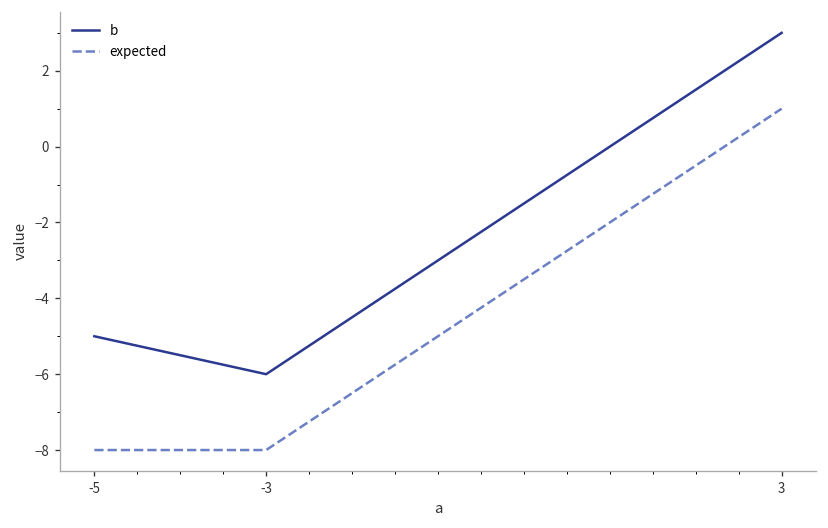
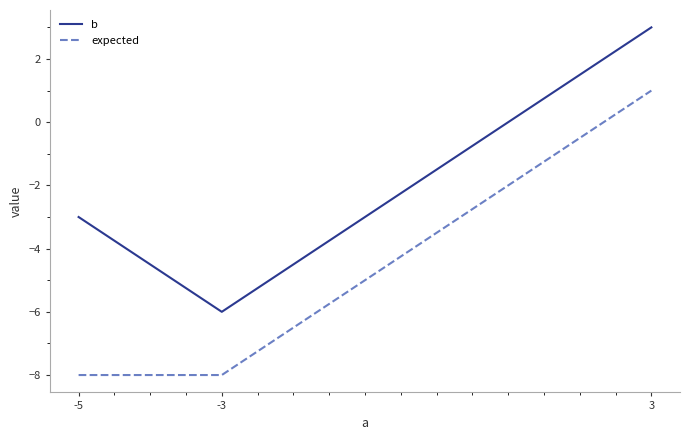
b, -5: -5 -> -3
